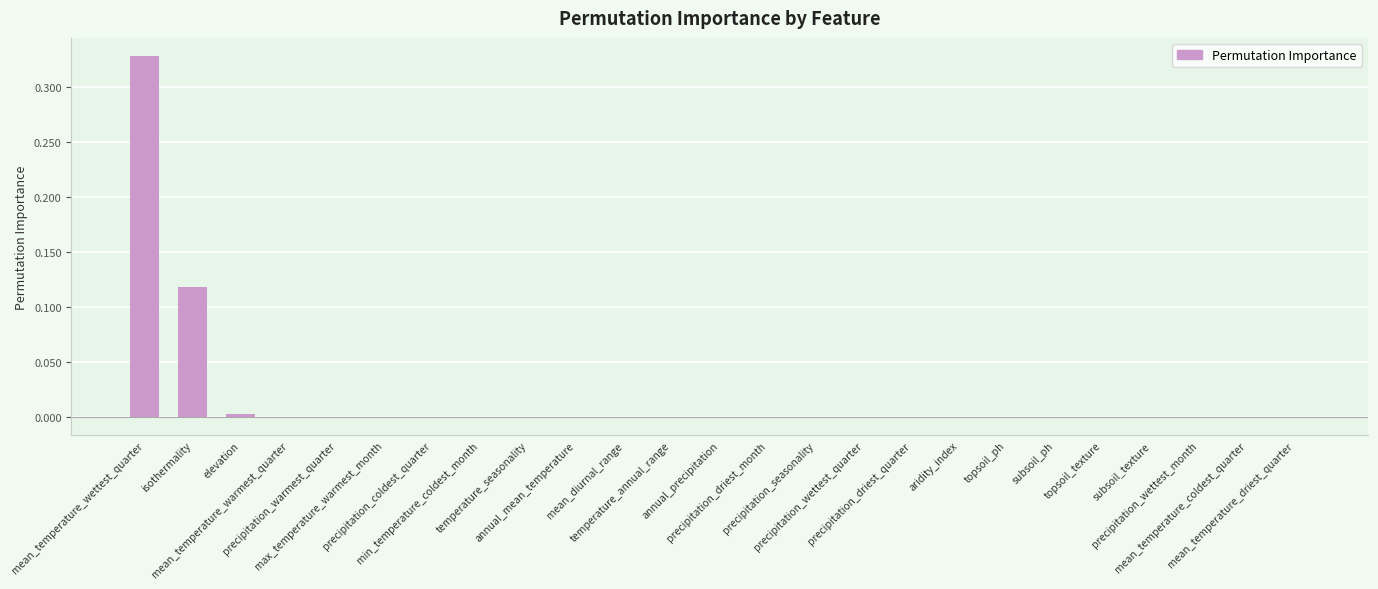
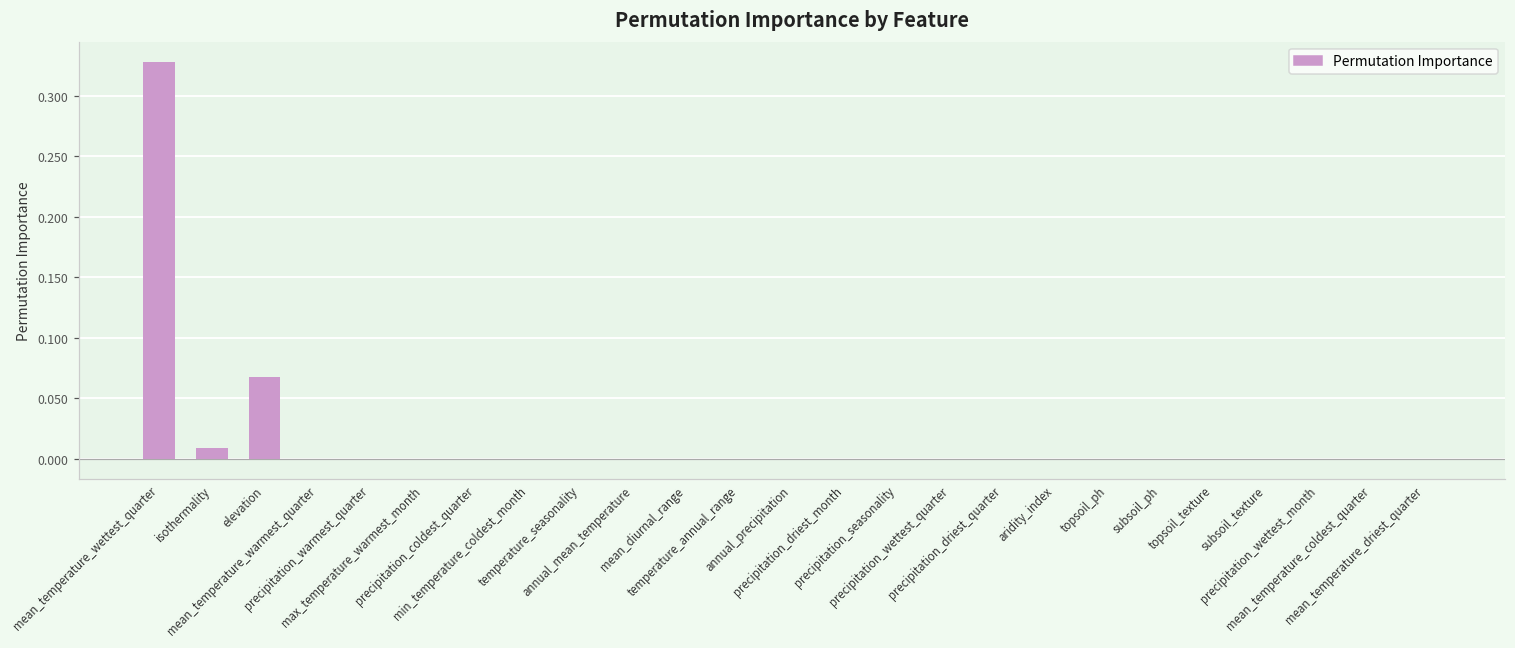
isothermality: 0.119 -> 0.009
elevation: 0.003 -> 0.068
